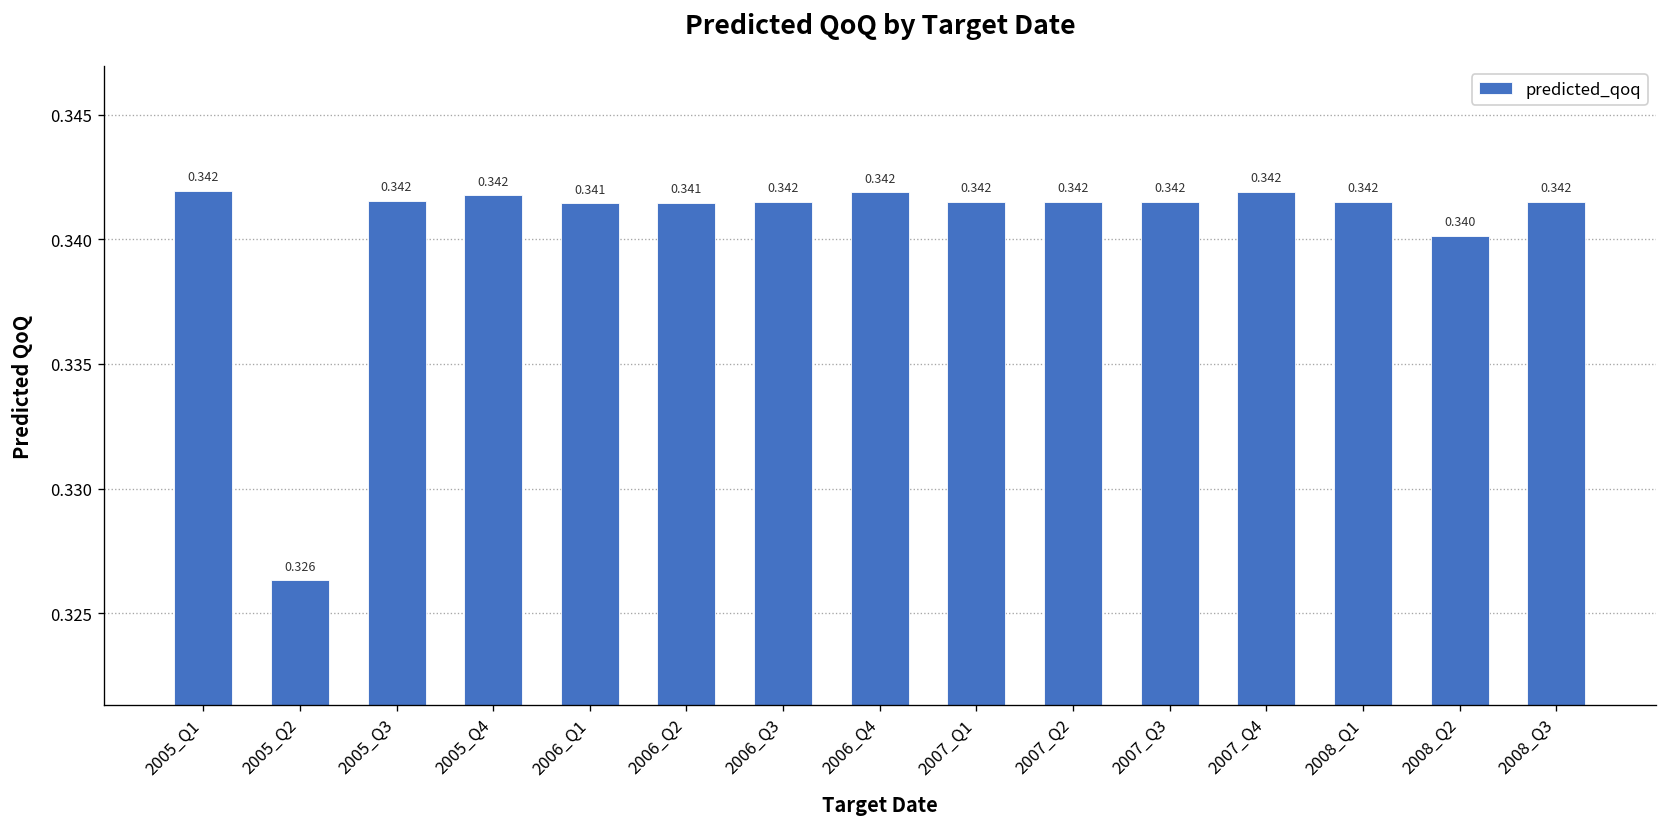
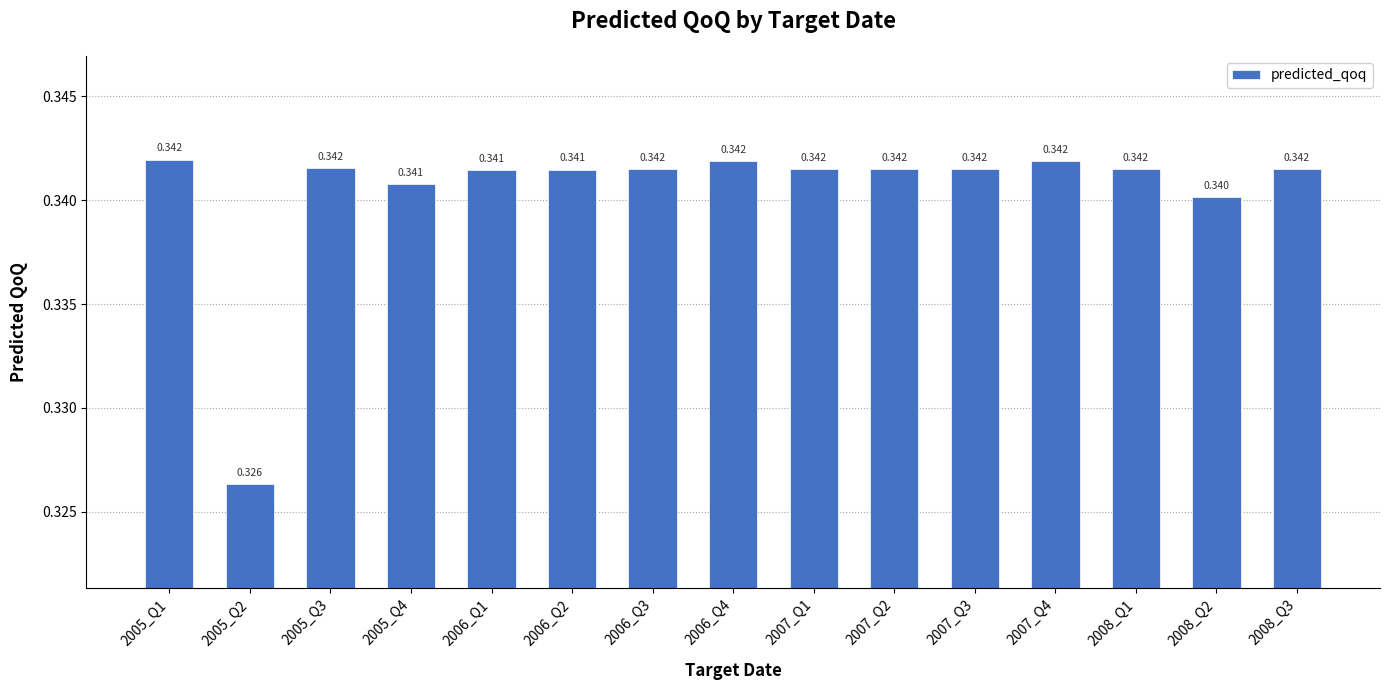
2005_Q4: 0.342 -> 0.341
